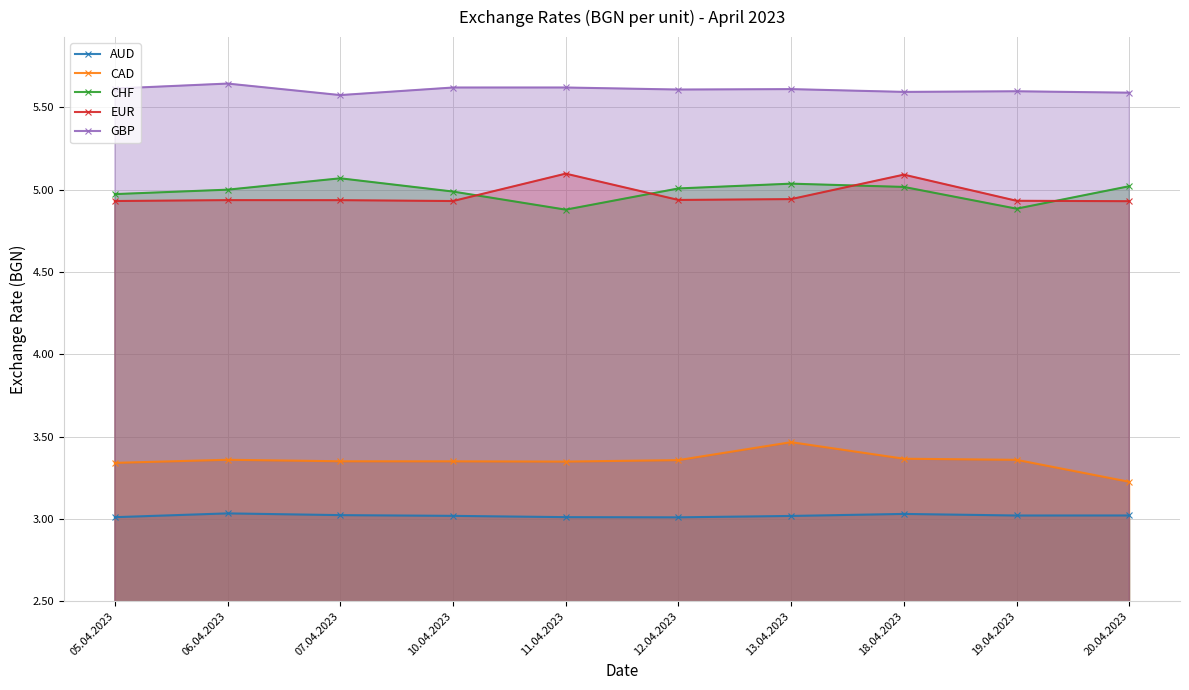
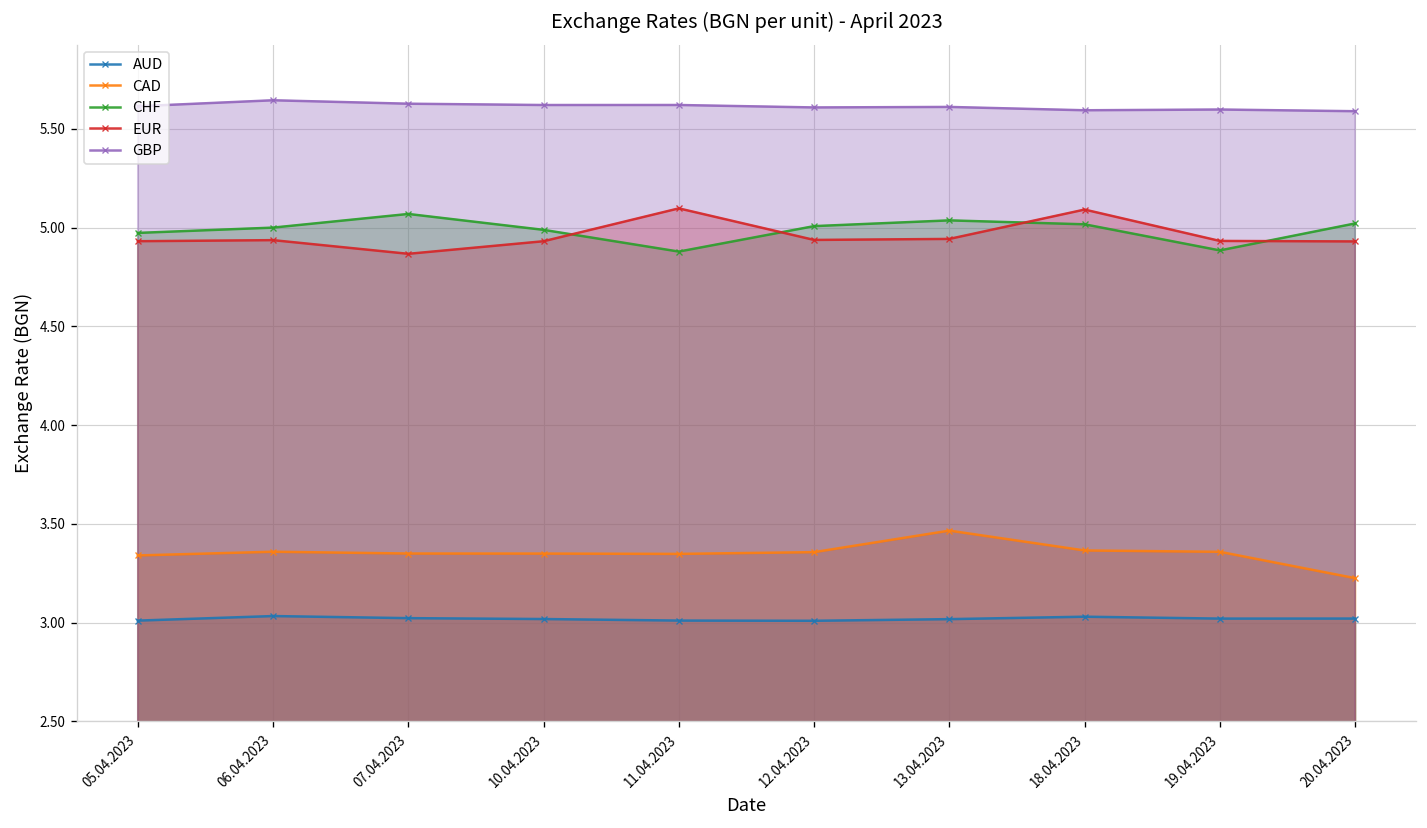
EUR, 07.04.2023: 4.94 -> 4.87
GBP, 07.04.2023: 5.58 -> 5.63
